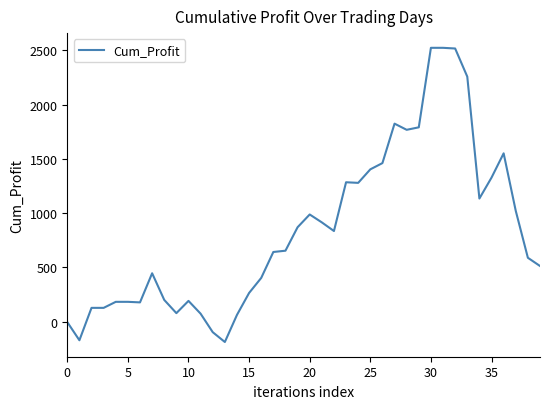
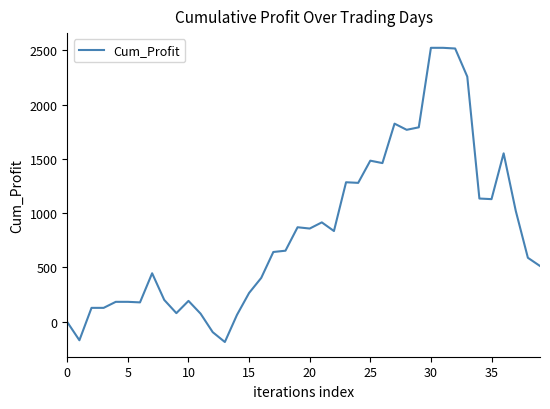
20: 990 -> 860
25: 1400 -> 1480
35: 1330 -> 1130
